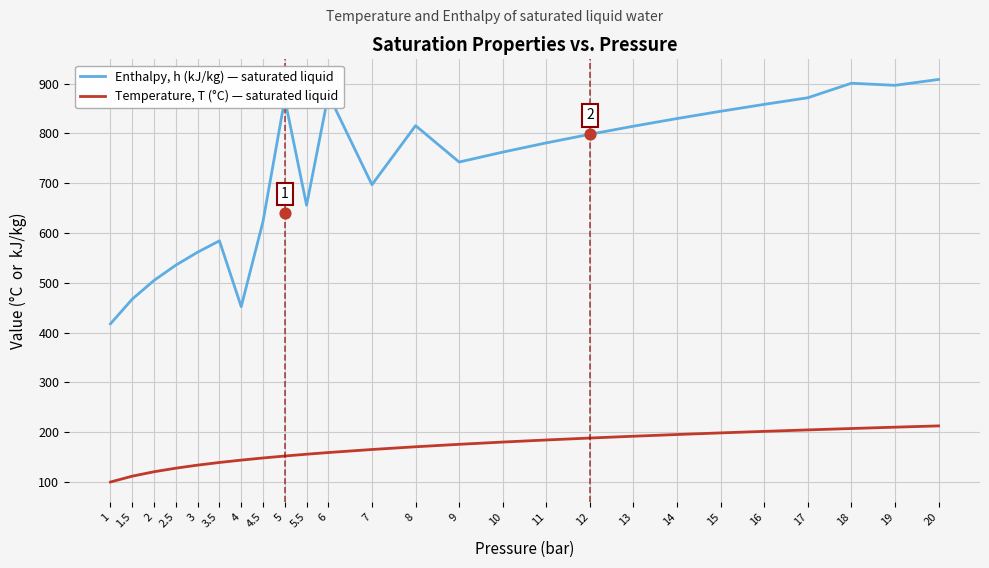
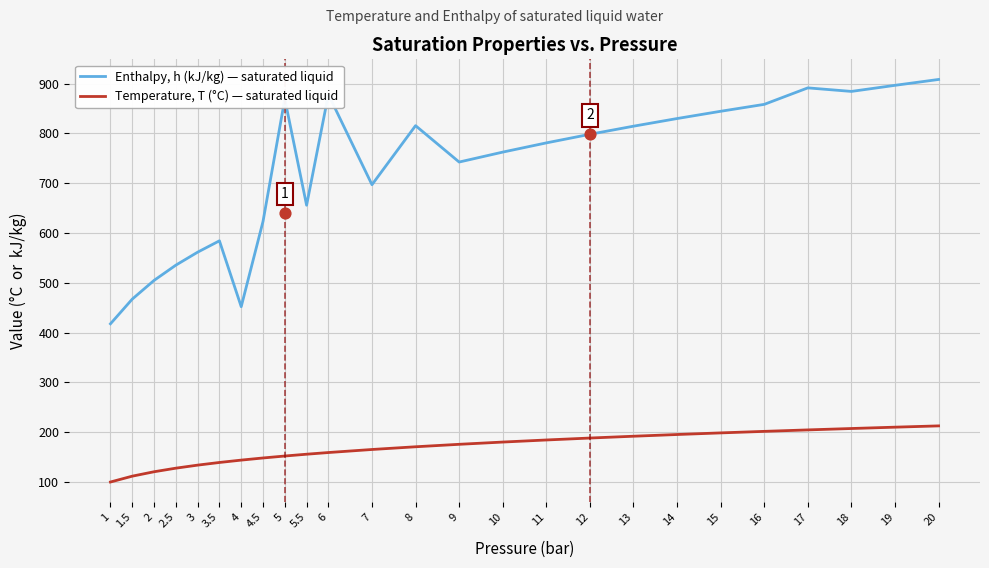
Enthalpy, h (kJ/kg) — saturated liquid, 17: 870 -> 890
Enthalpy, h (kJ/kg) — saturated liquid, 18: 900 -> 880
